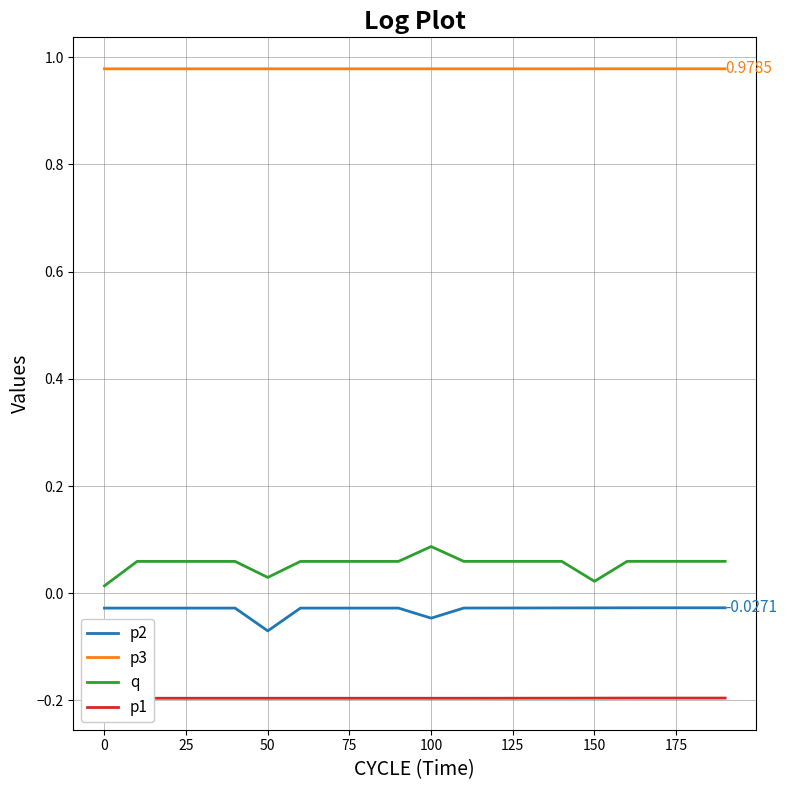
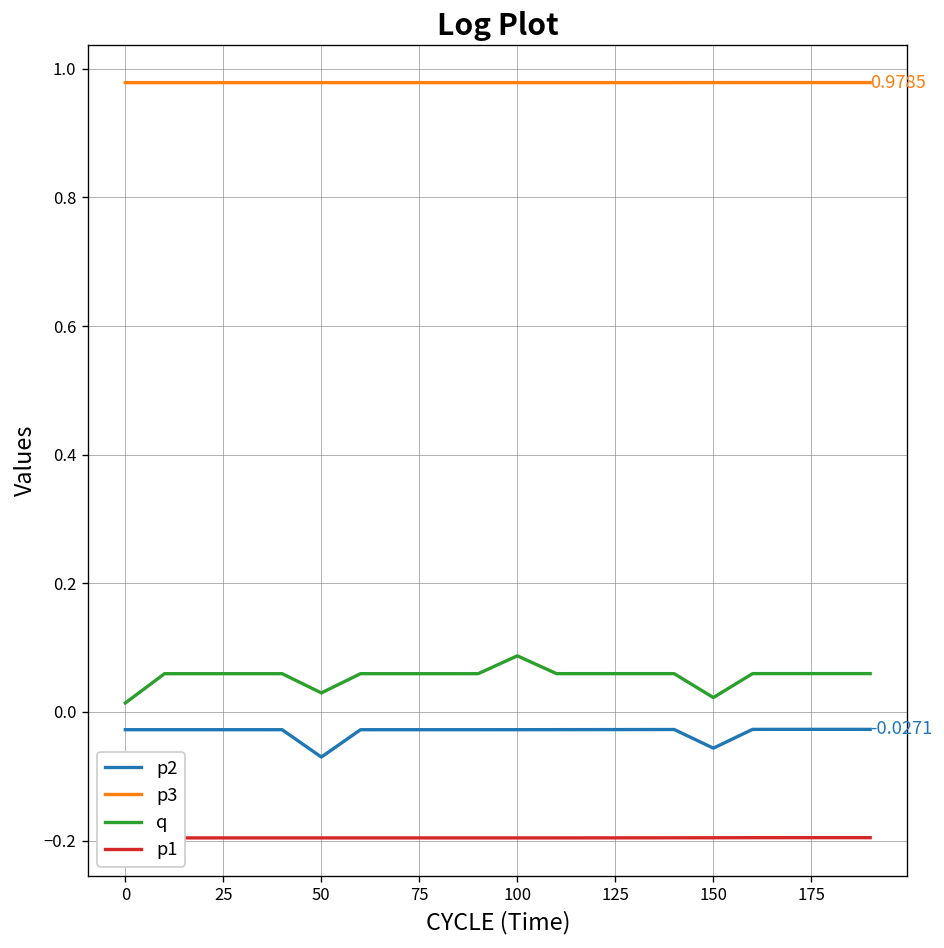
p2, 100: -0.05 -> -0.03
p2, 150: -0.03 -> -0.06
